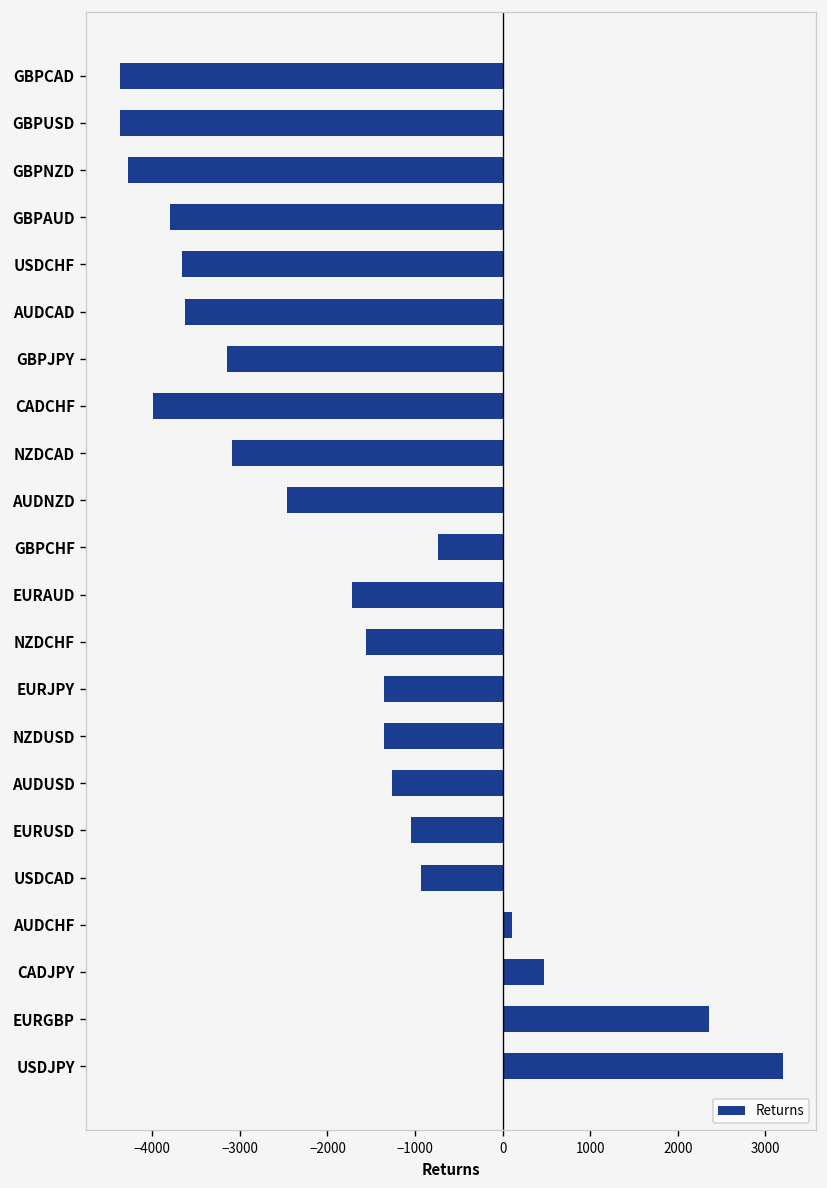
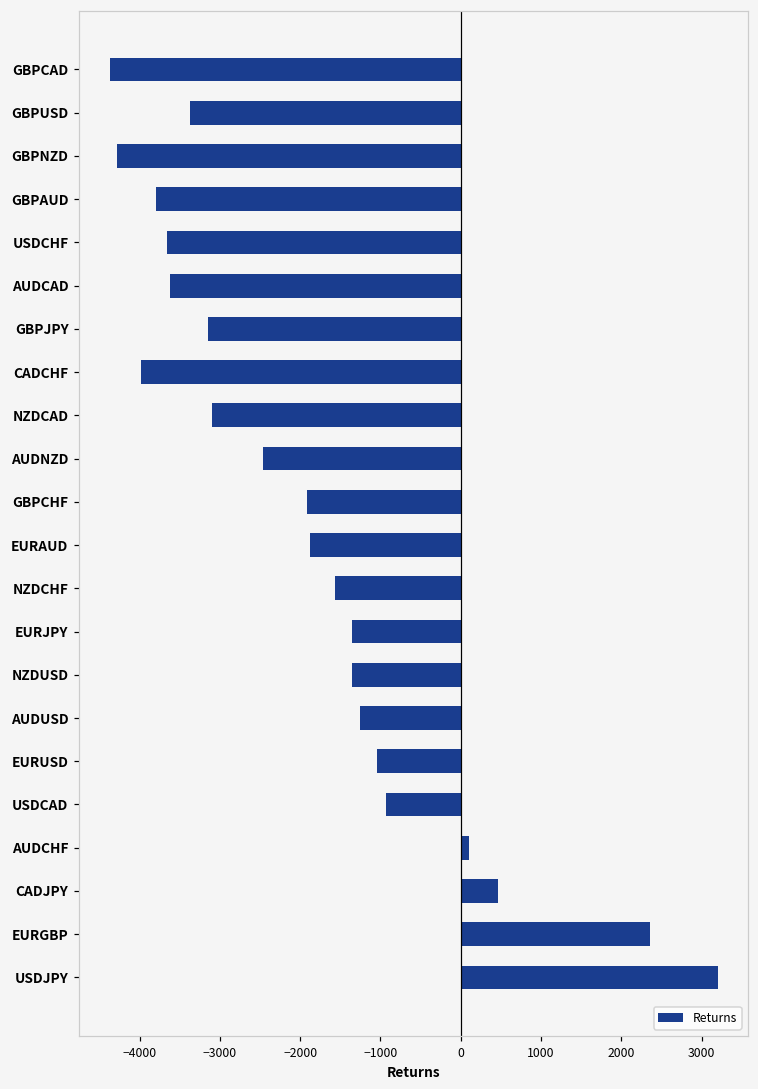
GBPUSD: -4400 -> -3400
GBPCHF: -700 -> -1900
EURAUD: -1700 -> -1900
